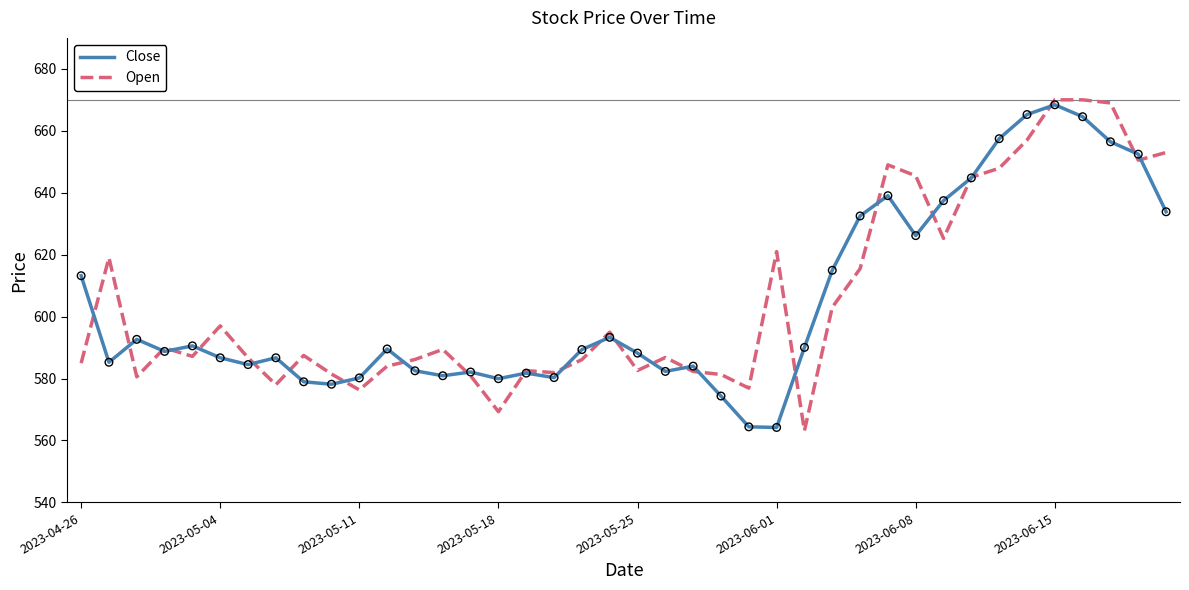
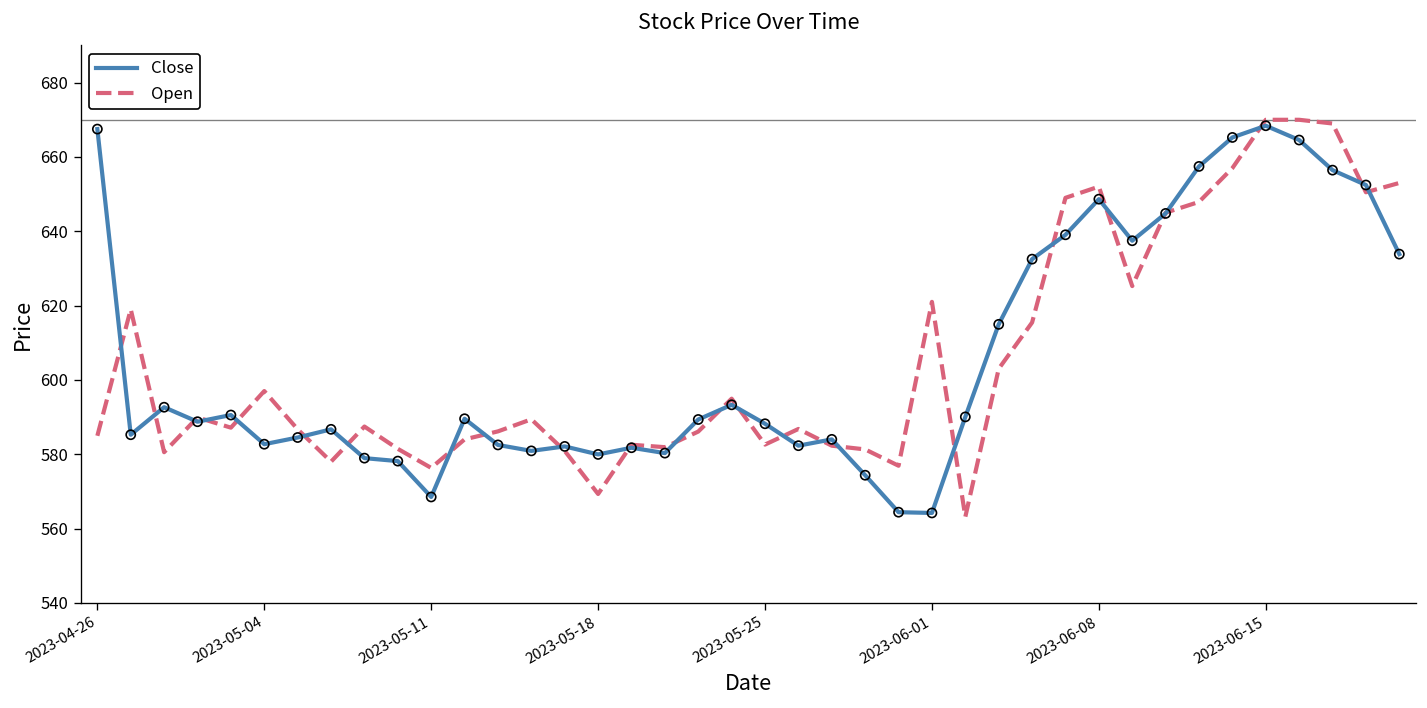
Close, 2023-04-26: 613 -> 668
Close, 2023-05-04: 587 -> 583
Close, 2023-05-11: 580 -> 569
Close, 2023-06-08: 626 -> 649
Open, 2023-06-08: 645 -> 652
